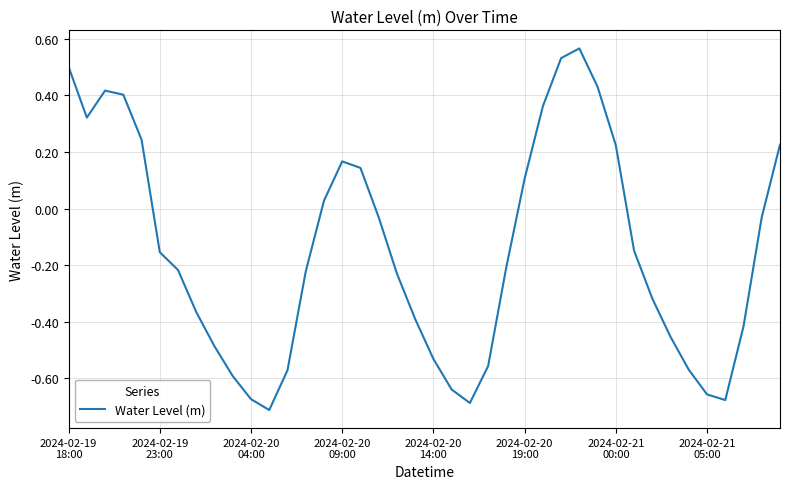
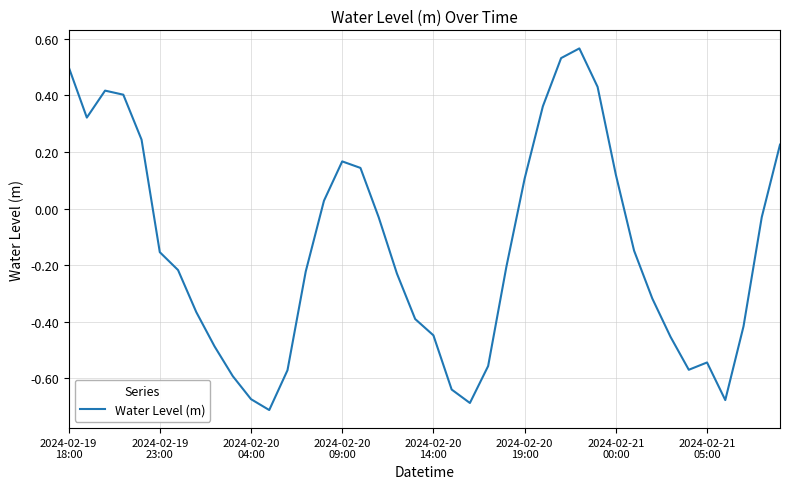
2024-02-20 14:00: -0.53 -> -0.45
2024-02-21 00:00: 0.22 -> 0.12
2024-02-21 05:00: -0.66 -> -0.54
